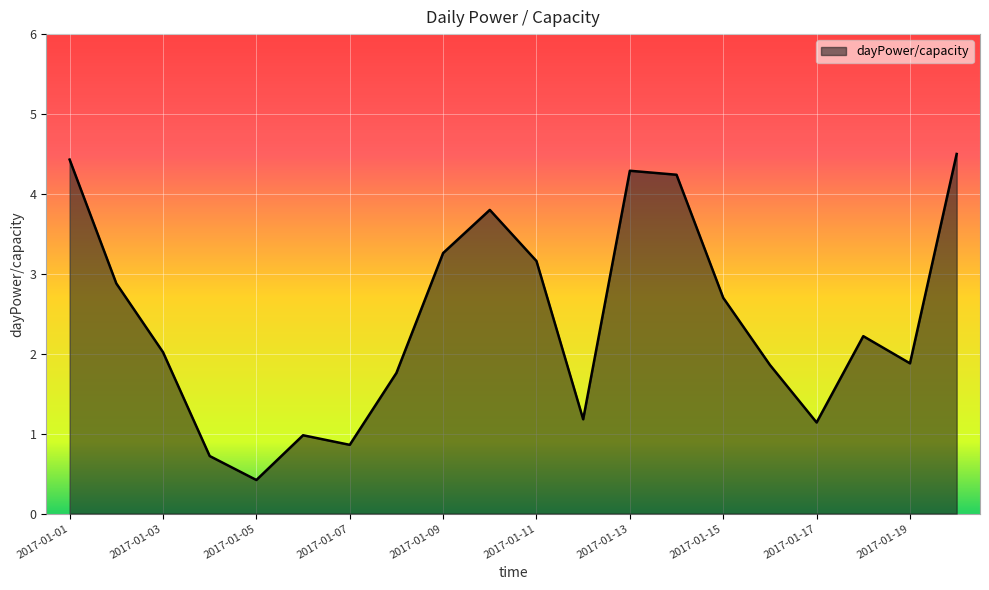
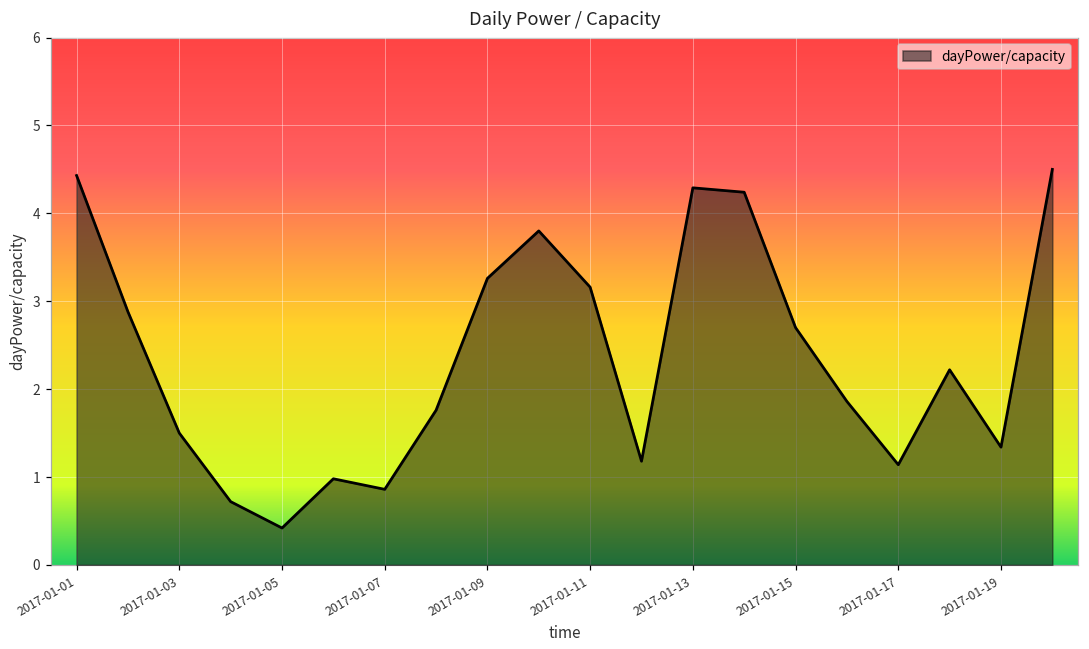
2017-01-03: 2.0 -> 1.5
2017-01-19: 1.9 -> 1.3
